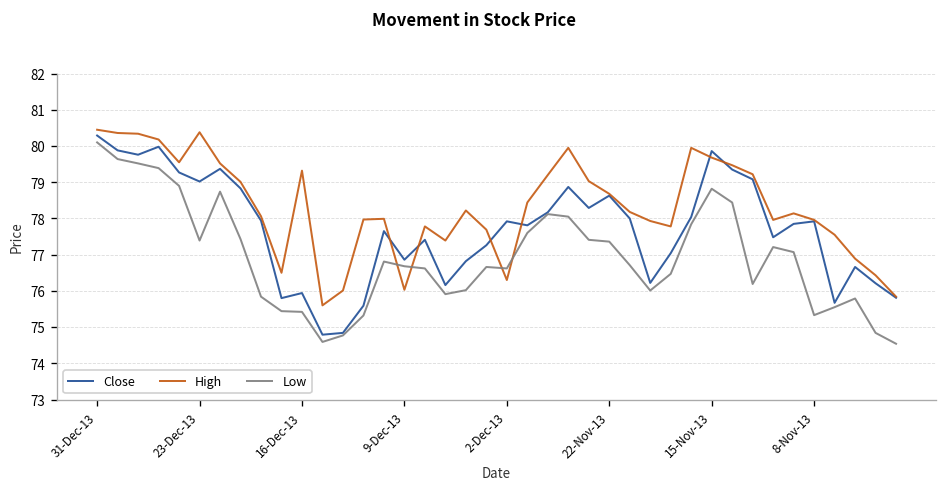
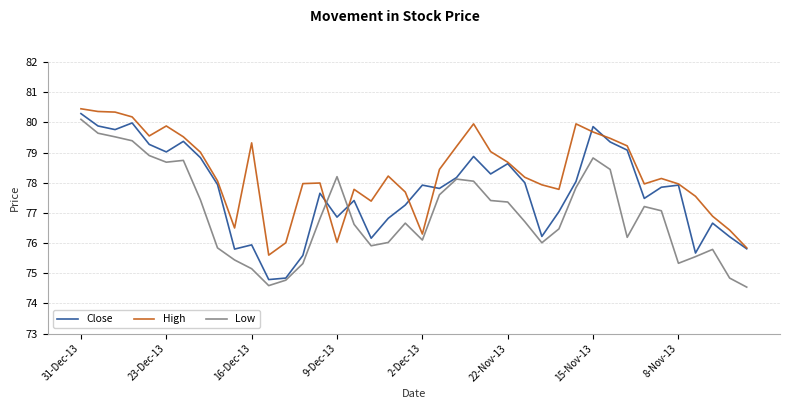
High, 23-Dec-13: 80.4 -> 79.9
Low, 23-Dec-13: 77.4 -> 78.7
Low, 16-Dec-13: 75.4 -> 75.2
Low, 9-Dec-13: 76.7 -> 78.2
Low, 2-Dec-13: 76.6 -> 76.1
